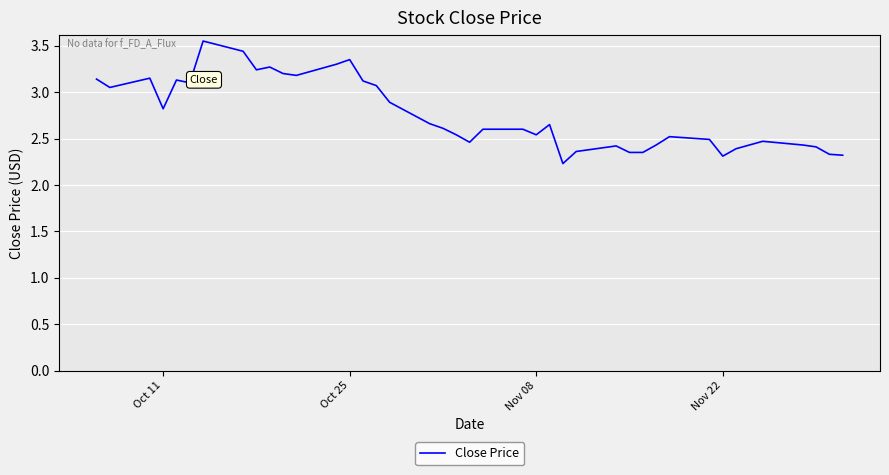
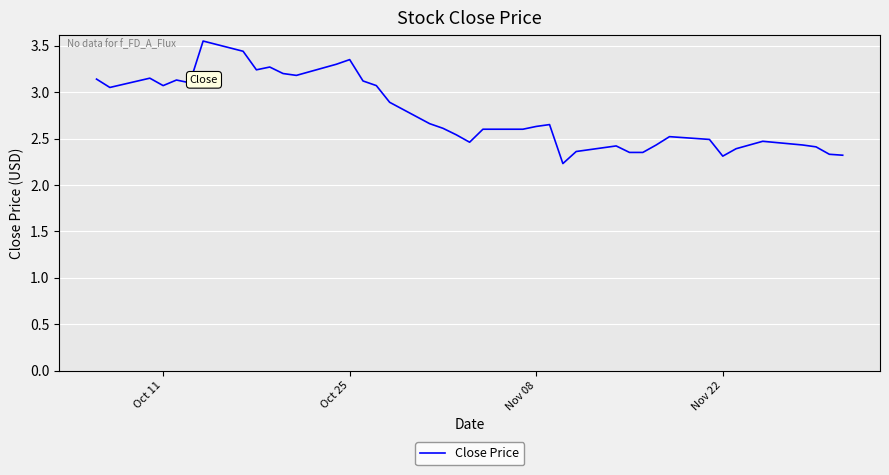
Oct 11: 2.8 -> 3.1
Nov 08: 2.5 -> 2.6
